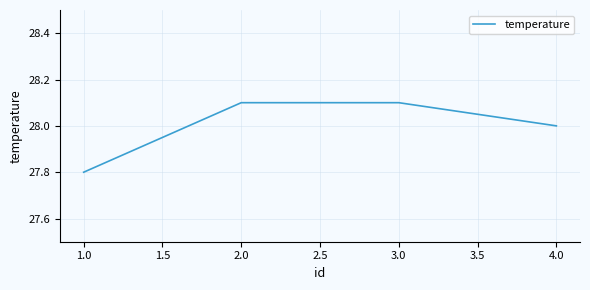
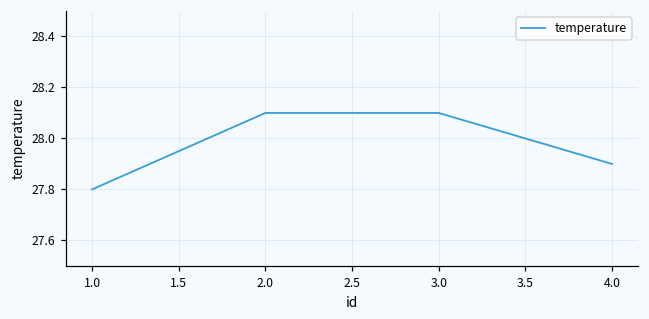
4.0: 28.0 -> 27.9
